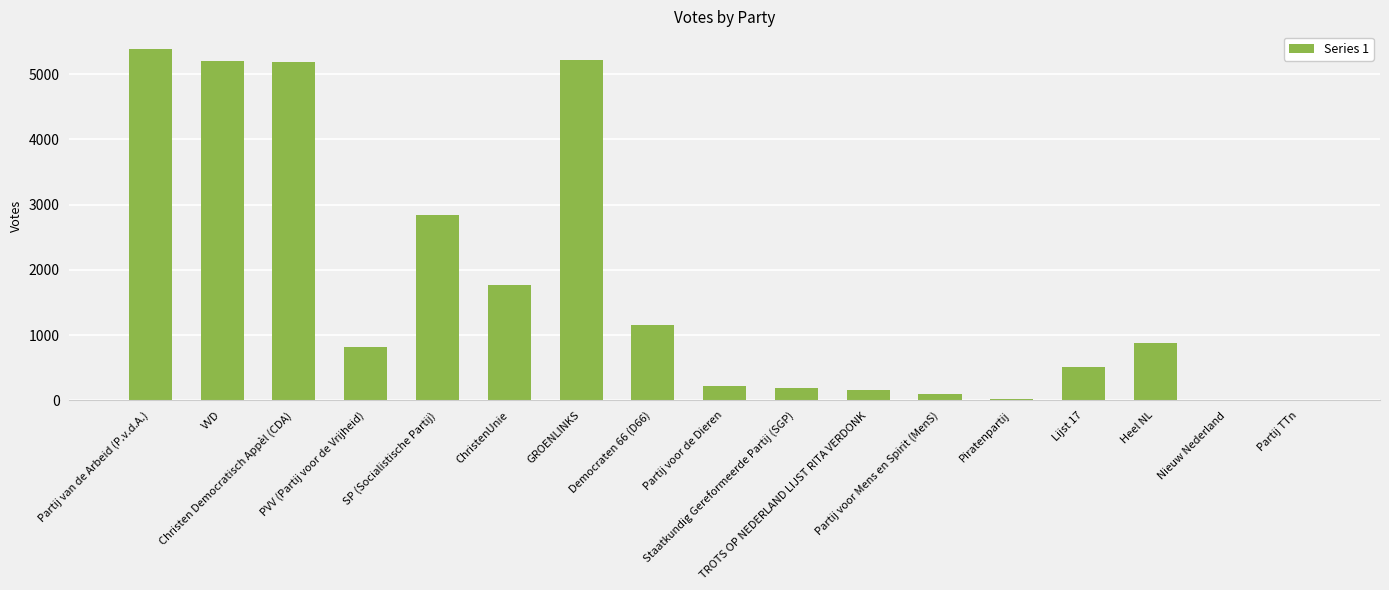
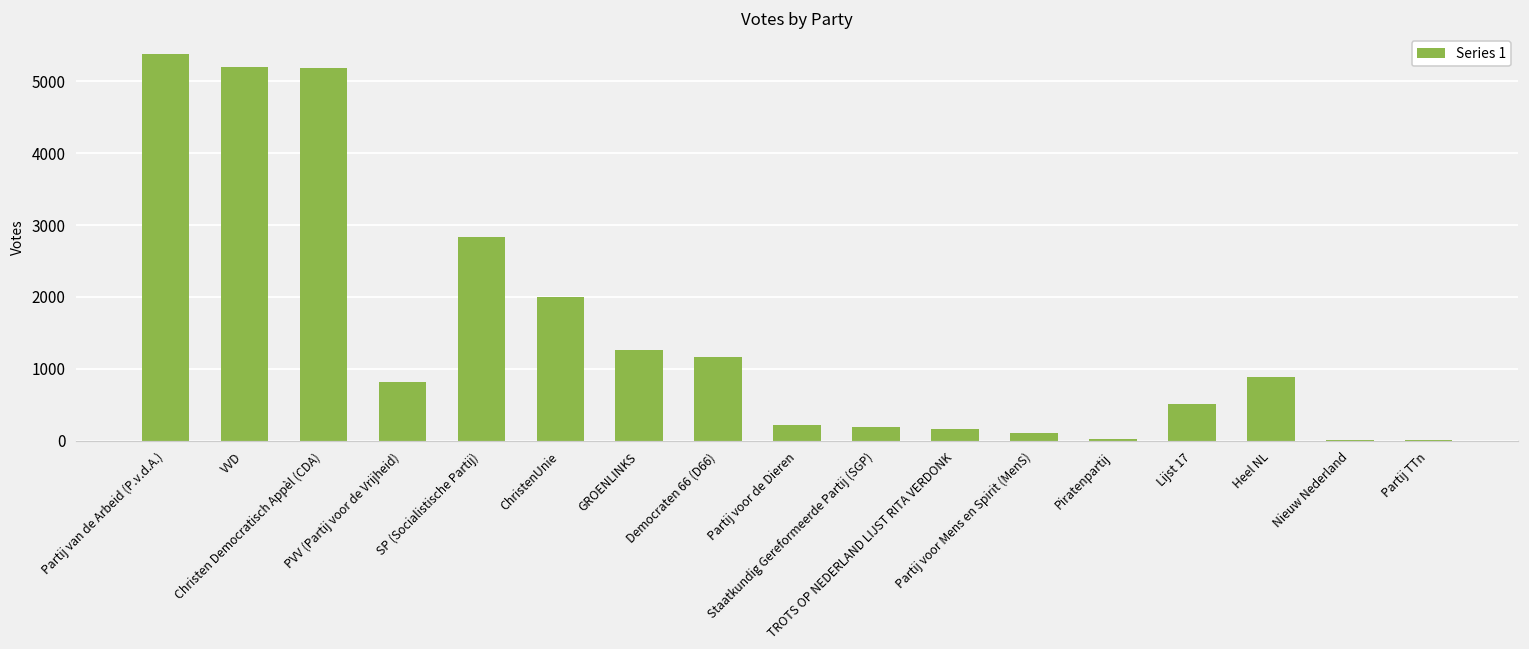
ChristenUnie: 1800 -> 2000
GROENLINKS: 5200 -> 1300
